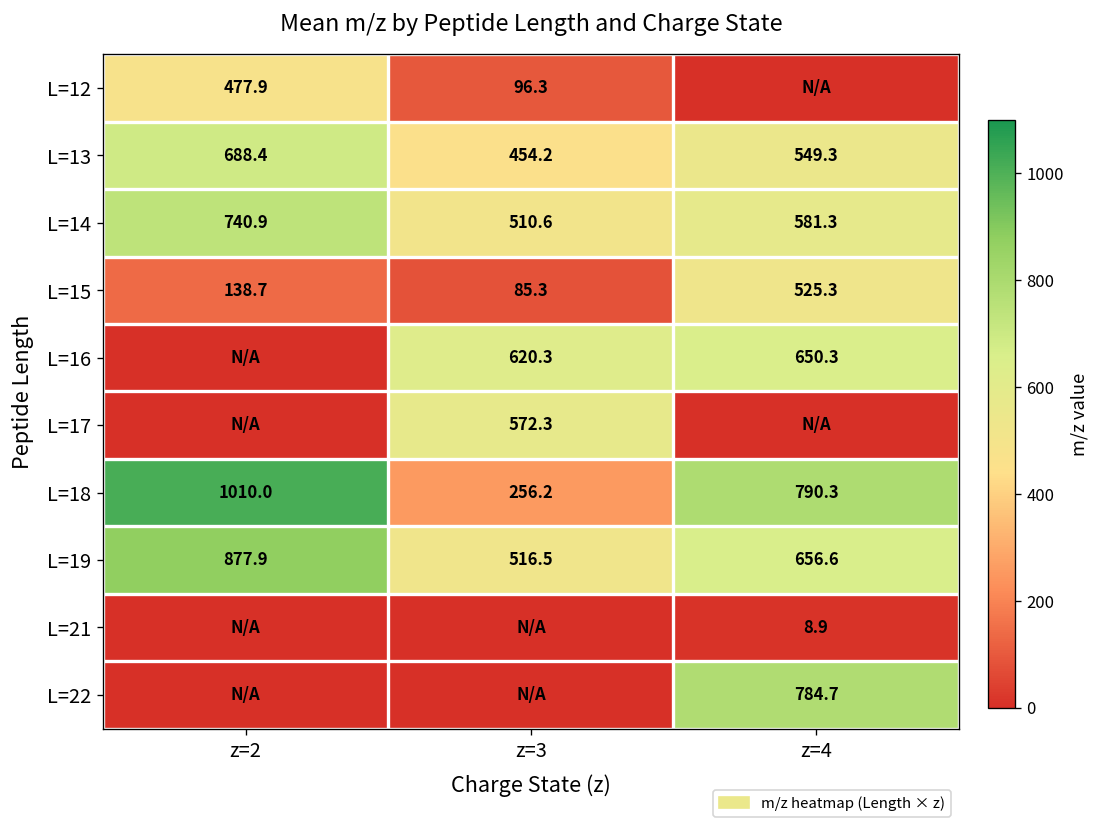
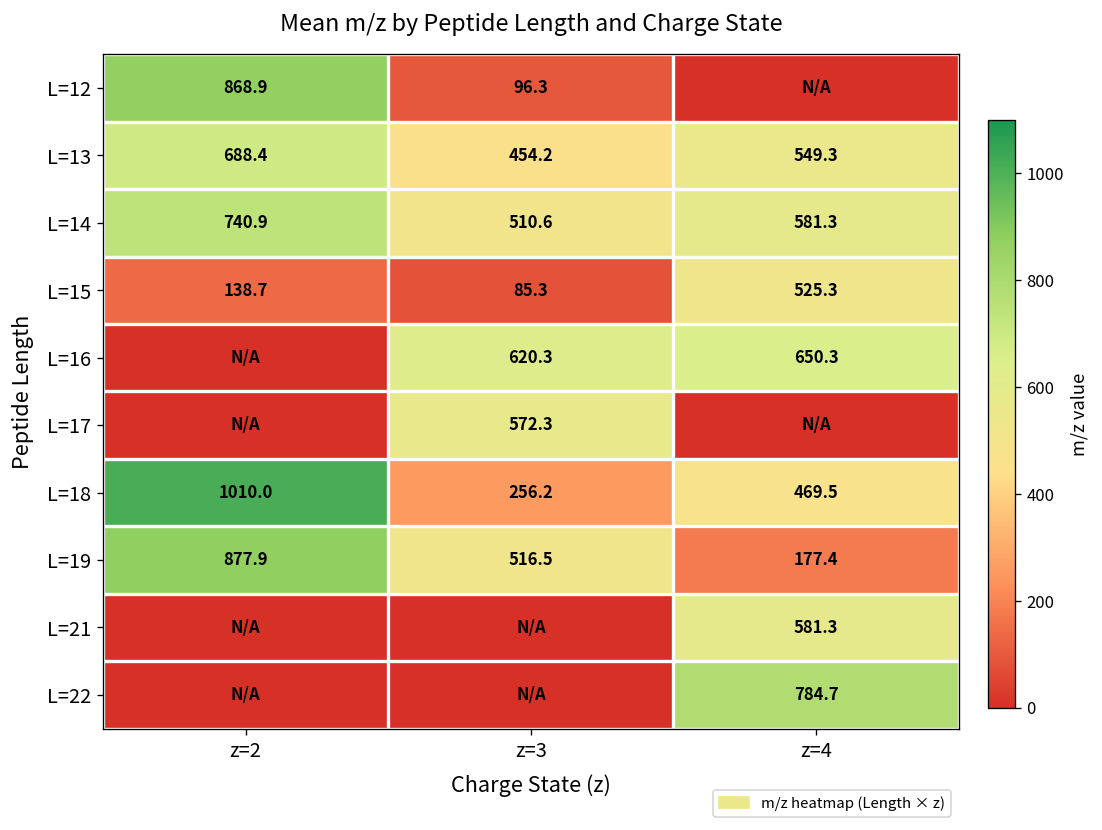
L=12, z=2: 477.9 -> 868.9
L=18, z=4: 790.3 -> 469.5
L=19, z=4: 656.6 -> 177.4
L=21, z=4: 8.9 -> 581.3
